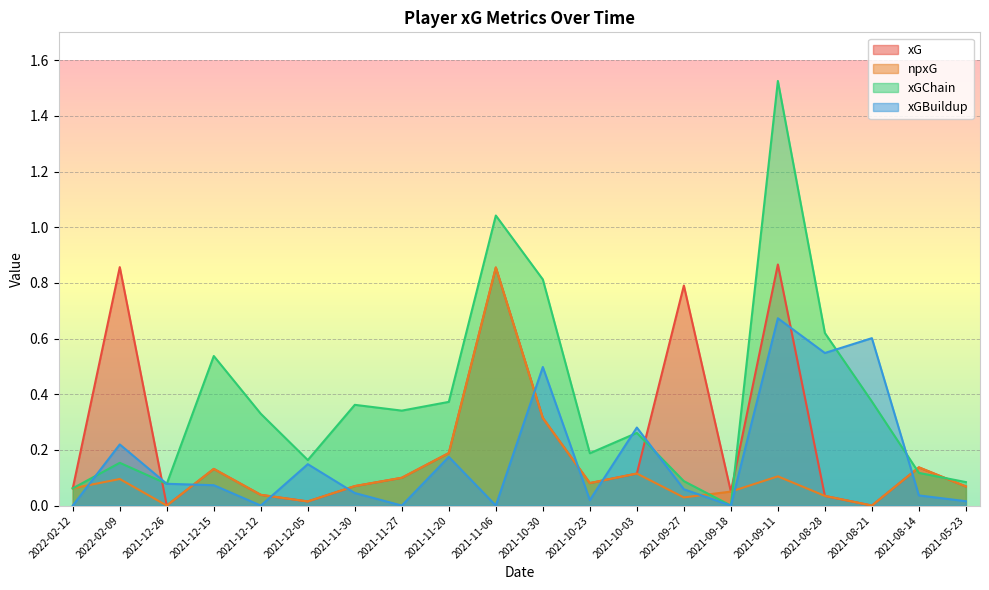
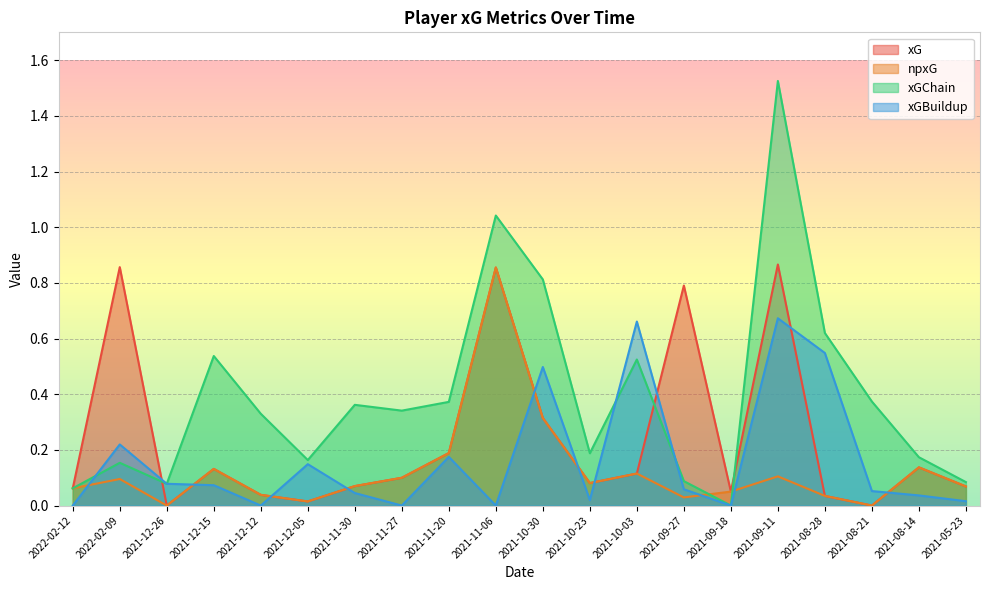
xGChain, 2021-10-03: 0.26 -> 0.52
xGBuildup, 2021-10-03: 0.28 -> 0.66
xGBuildup, 2021-08-21: 0.60 -> 0.05
xGChain, 2021-08-14: 0.12 -> 0.17
